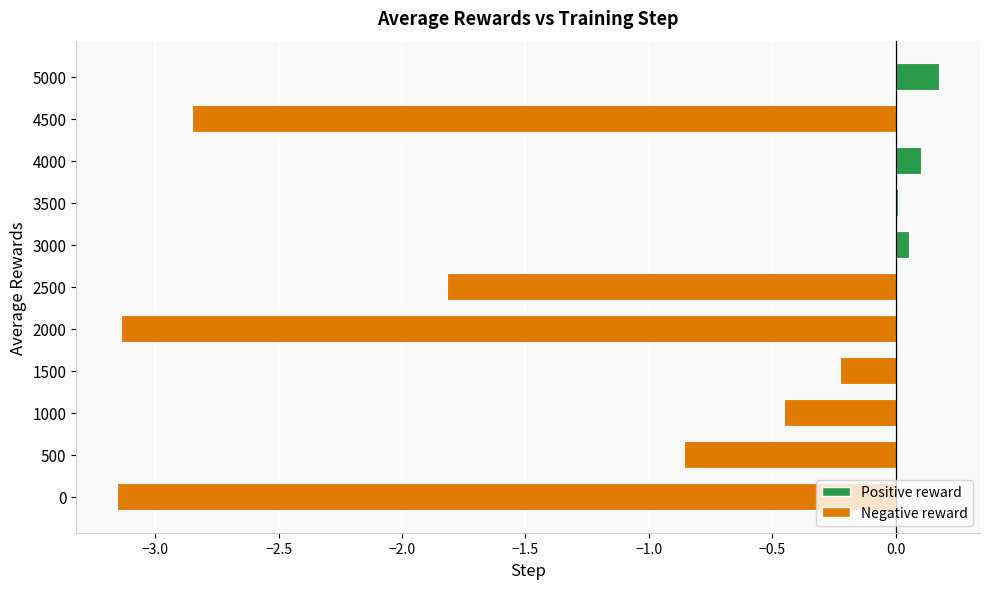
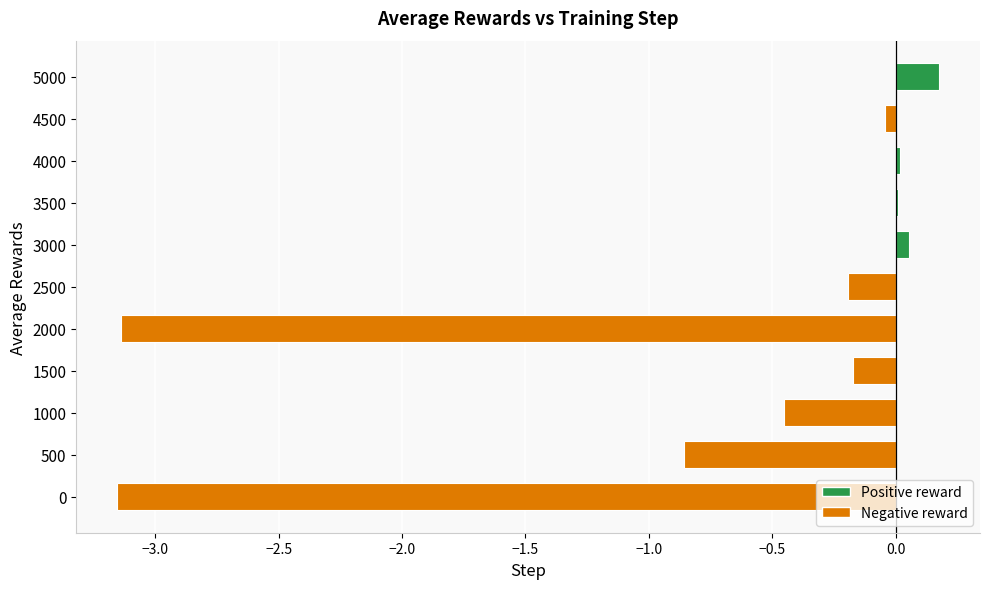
4500: -2.85 -> -0.04
4000: 0.10 -> 0.02
2500: -1.82 -> -0.19
1500: -0.23 -> -0.17
